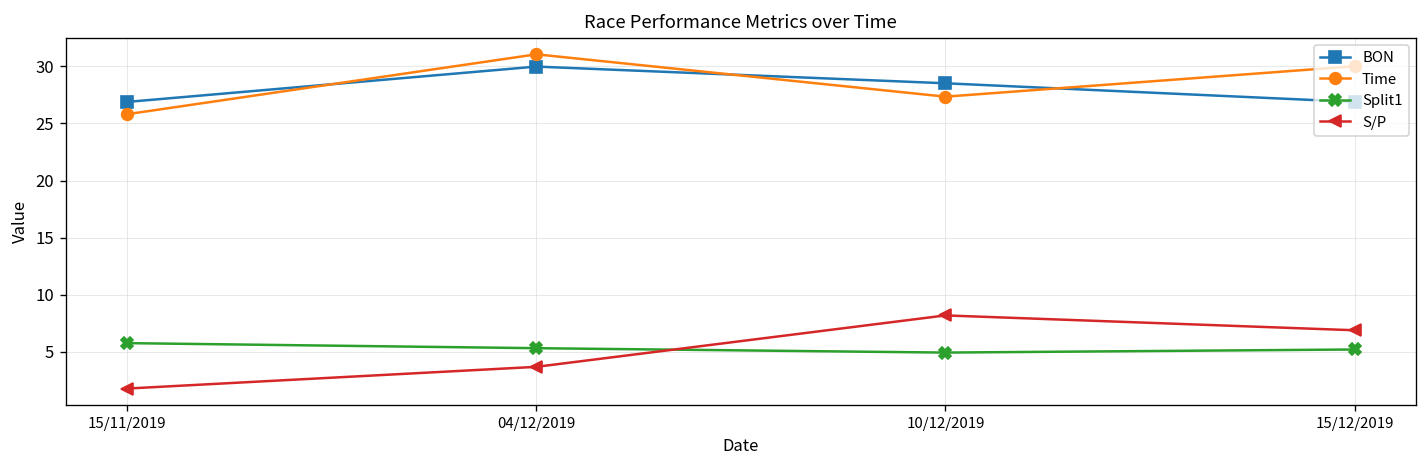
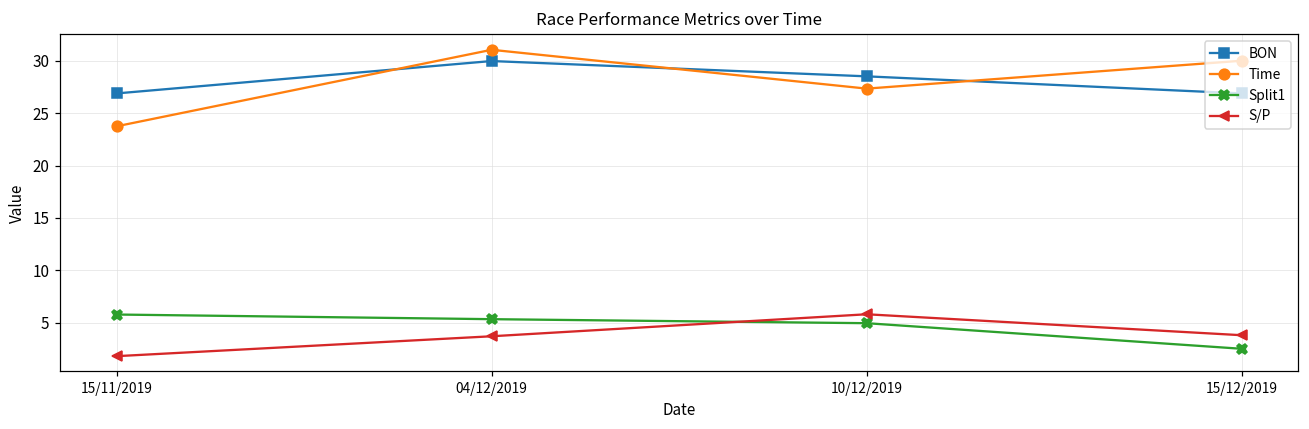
Time, 15/11/2019: 26 -> 24
S/P, 10/12/2019: 8 -> 6
Split1, 15/12/2019: 5 -> 3
S/P, 15/12/2019: 7 -> 4
